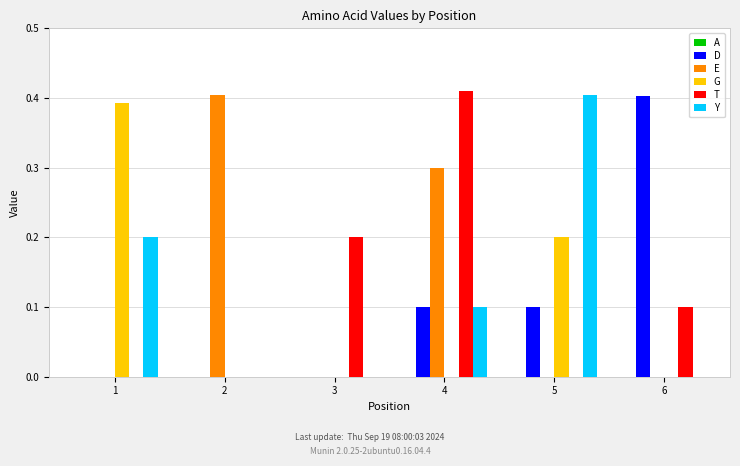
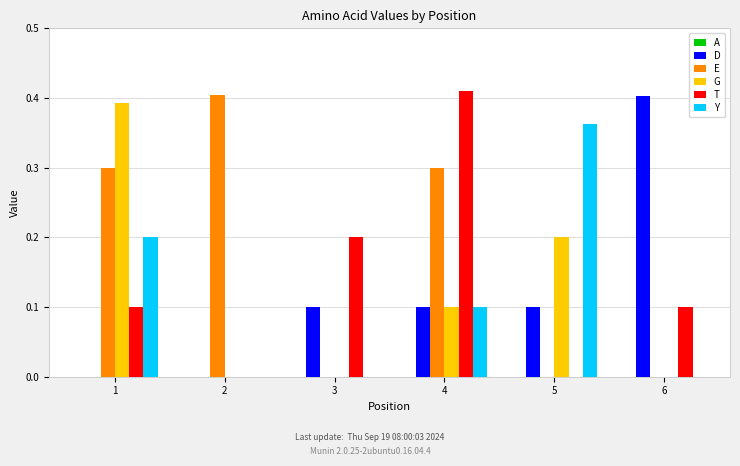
E, 1: 0.0 -> 0.3
T, 1: 0.0 -> 0.1
D, 3: 0.0 -> 0.1
G, 4: 0.0 -> 0.1
Y, 5: 0.40 -> 0.36
